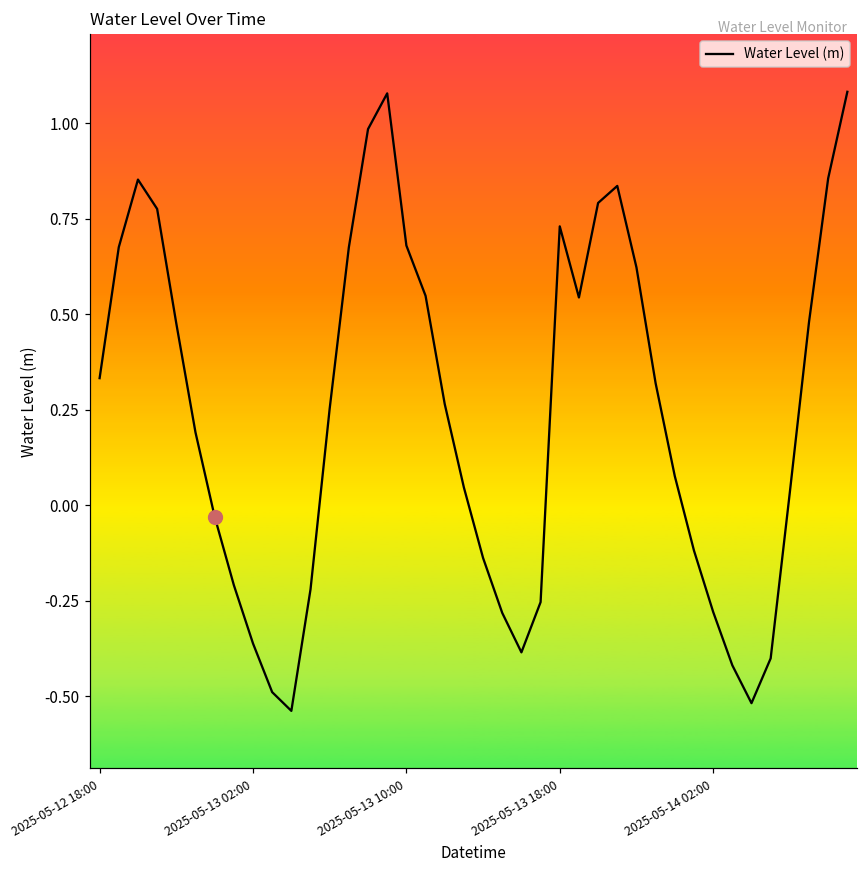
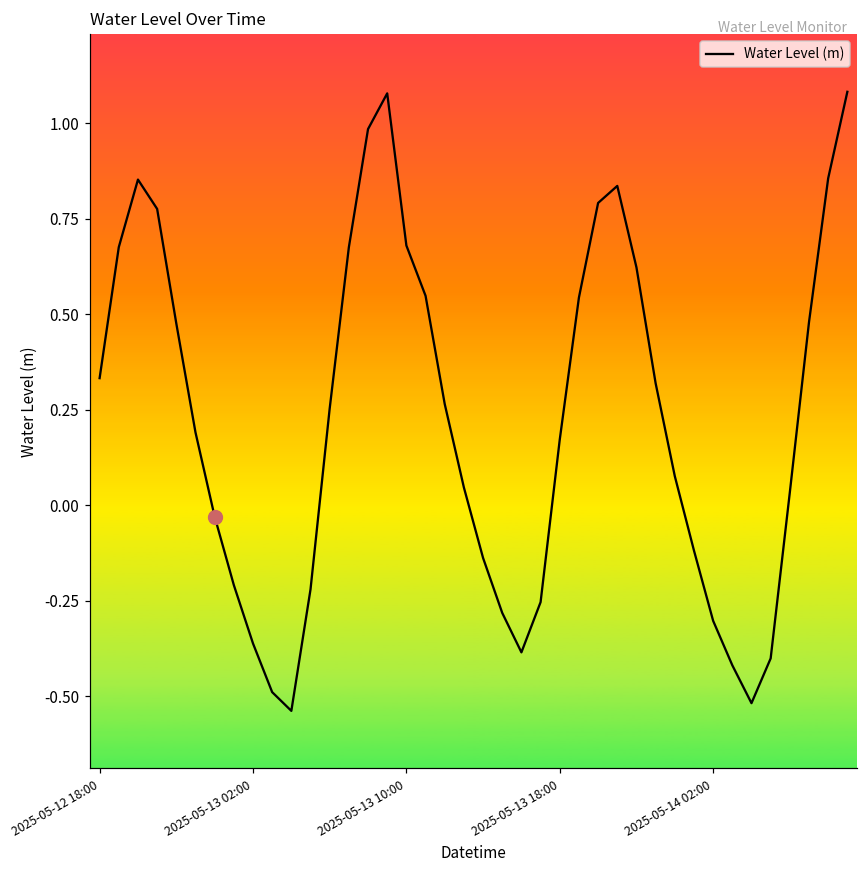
Water Level (m), 2025-05-13 18:00: 0.73 -> 0.17
Water Level (m), 2025-05-14 02:00: -0.28 -> -0.30
